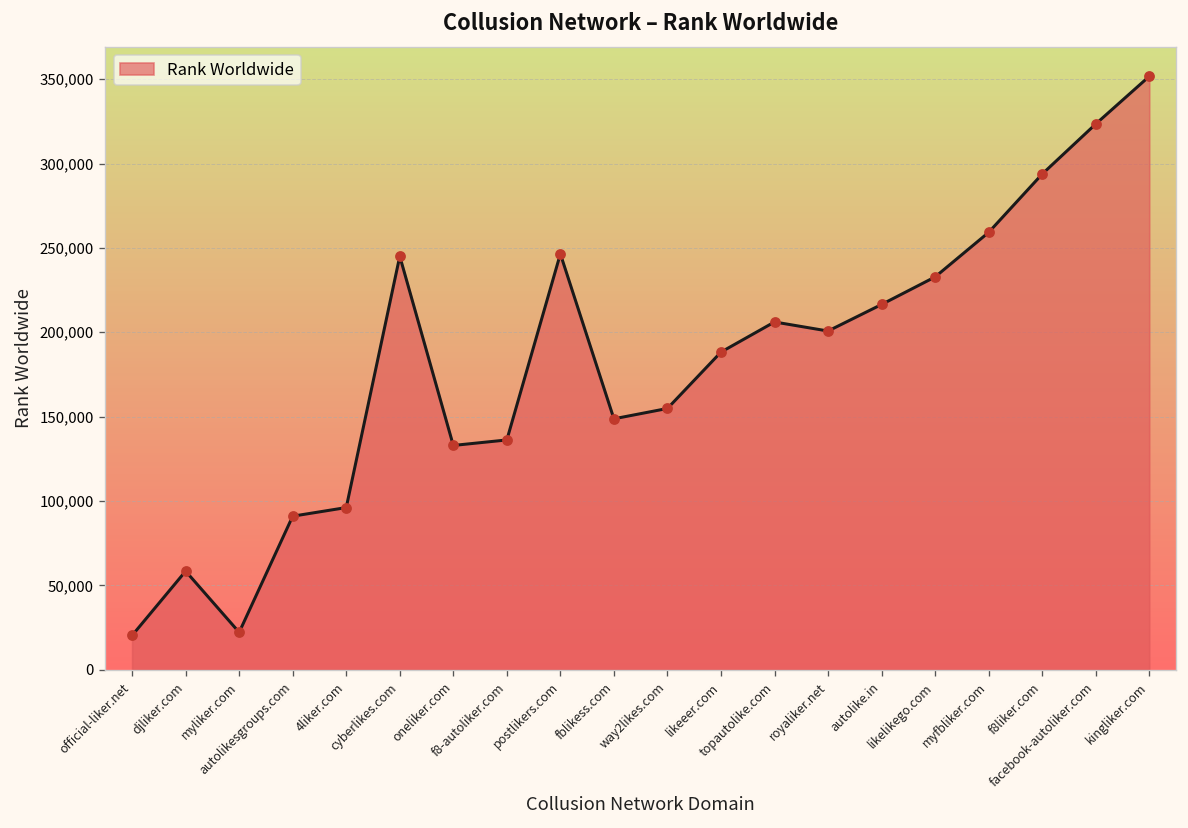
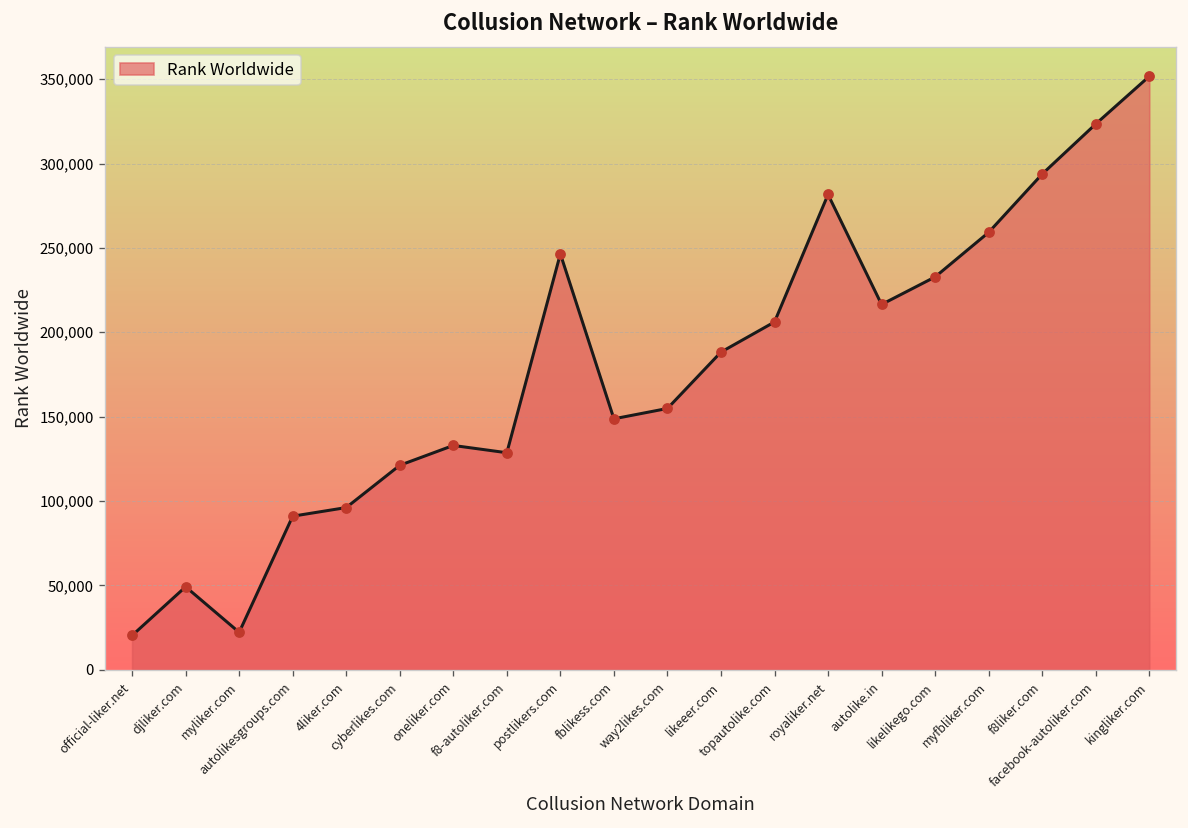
djliker.com: 58,000 -> 49,000
cyberlikes.com: 245,000 -> 121,000
f8-autoliker.com: 136,000 -> 129,000
royaliker.net: 201,000 -> 282,000
